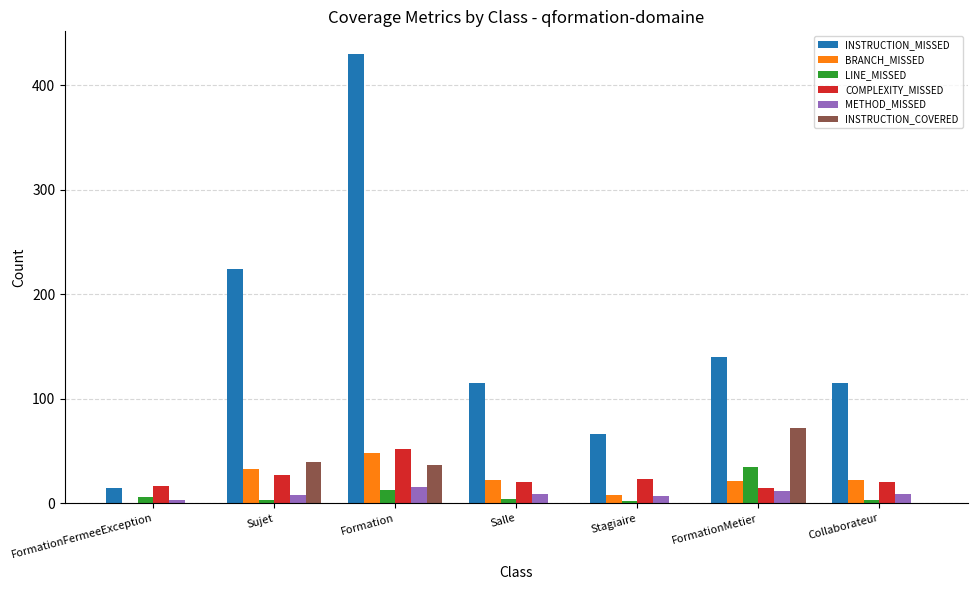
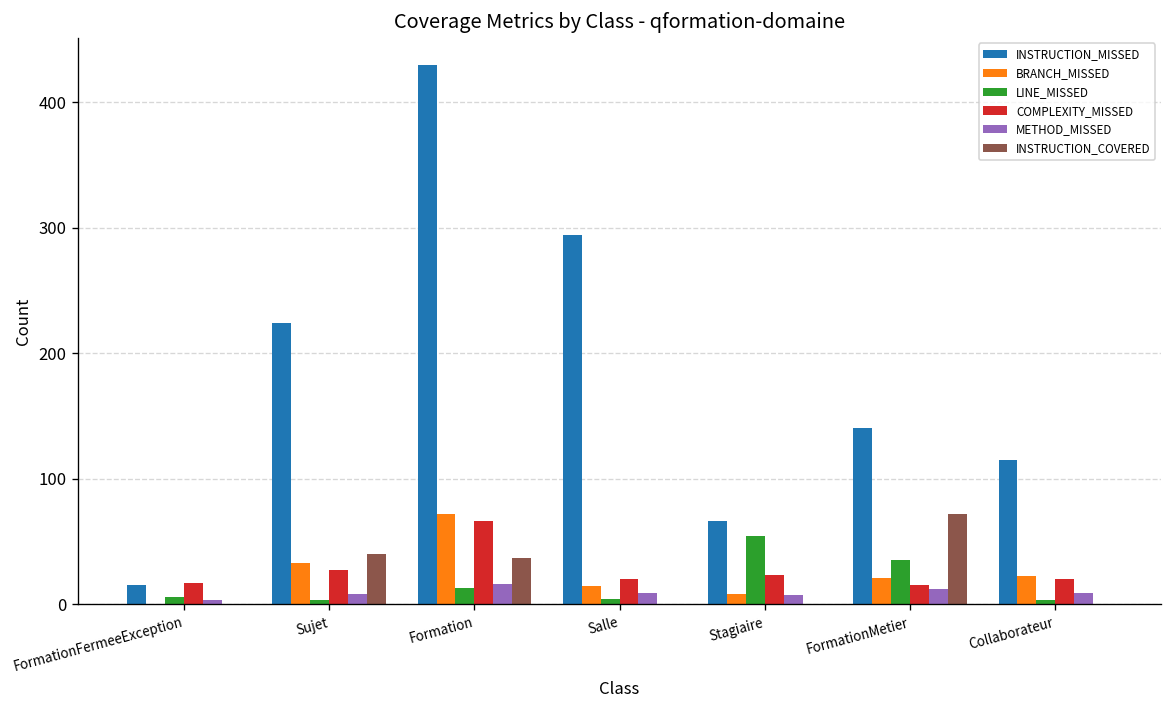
BRANCH_MISSED, Formation: 48 -> 72
COMPLEXITY_MISSED, Formation: 52 -> 66
INSTRUCTION_MISSED, Salle: 115 -> 294
BRANCH_MISSED, Salle: 22 -> 14
LINE_MISSED, Stagiaire: 2 -> 54
